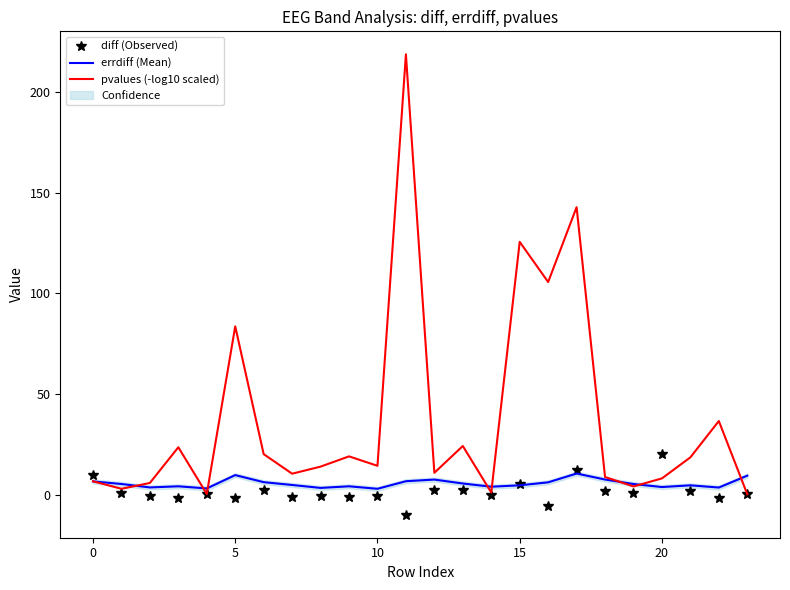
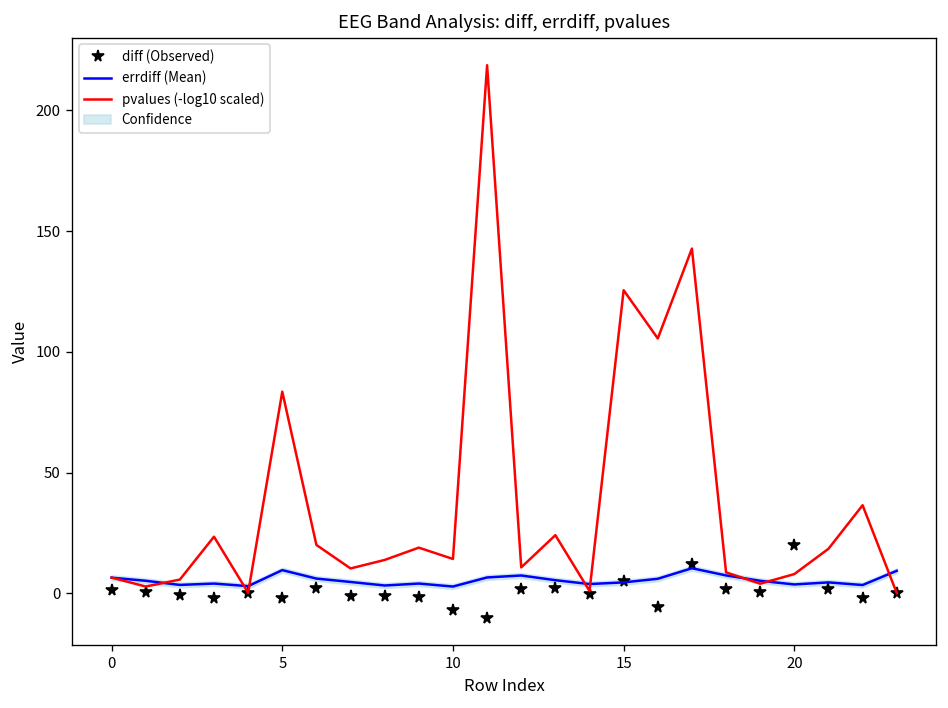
diff (Observed), 0: 10 -> 1
diff (Observed), 10: -1 -> -7
